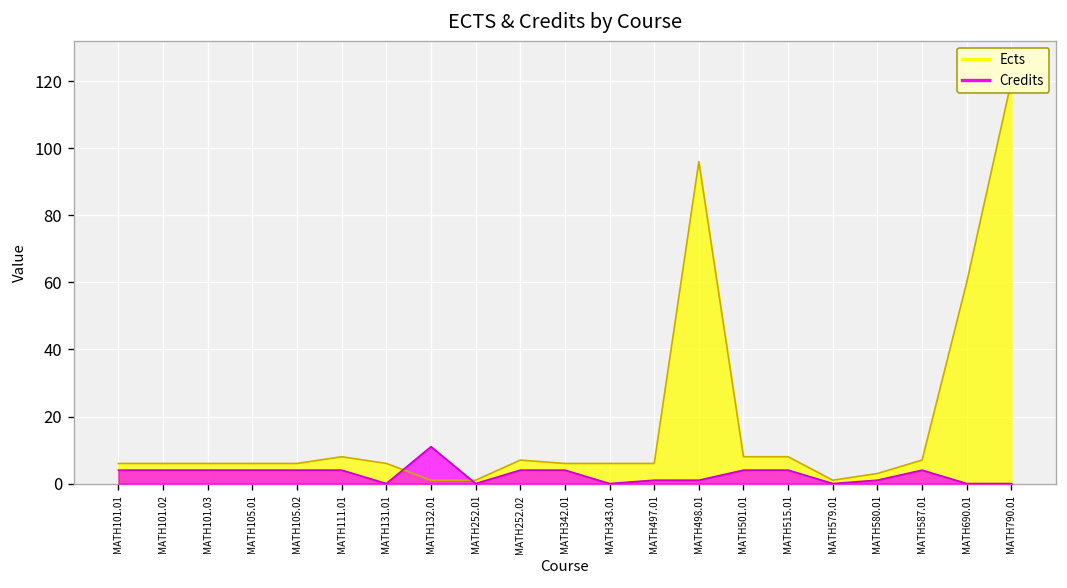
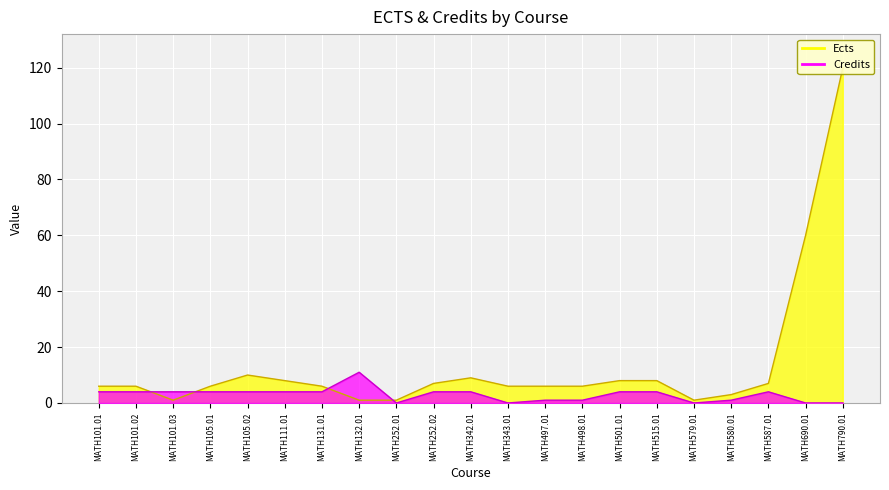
Ects, MATH101.03: 6 -> 1
Ects, MATH105.02: 6 -> 10
Credits, MATH131.01: 0 -> 4
Ects, MATH342.01: 6 -> 9
Ects, MATH498.01: 96 -> 6
